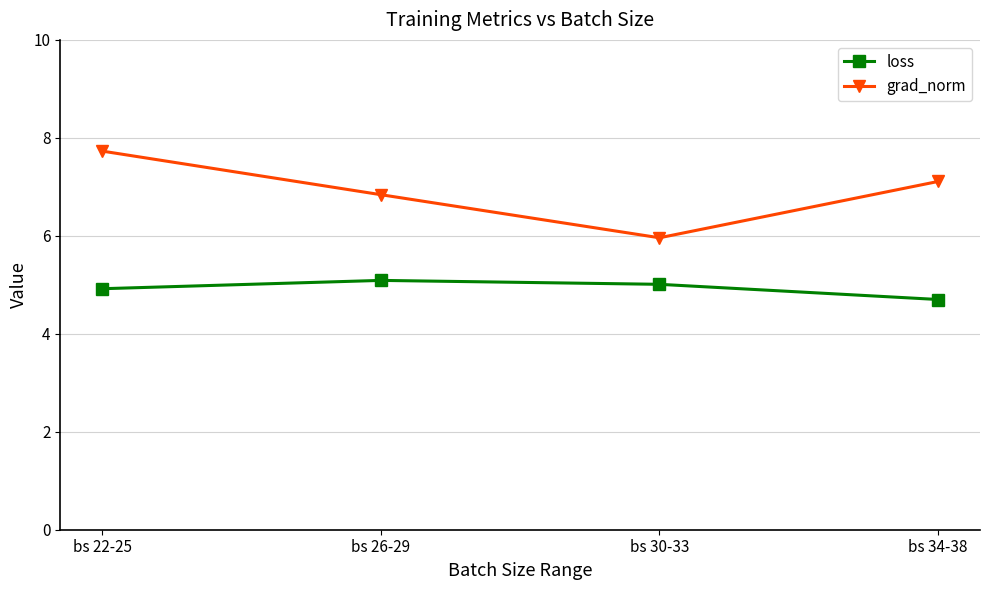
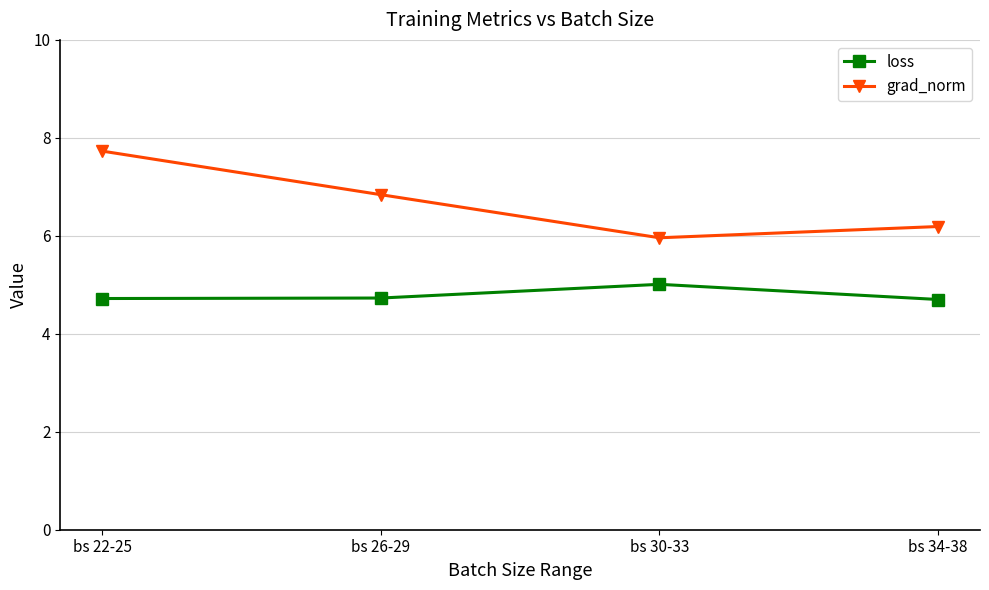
loss, bs 22-25: 4.9 -> 4.7
loss, bs 26-29: 5.1 -> 4.7
grad_norm, bs 34-38: 7.1 -> 6.2
